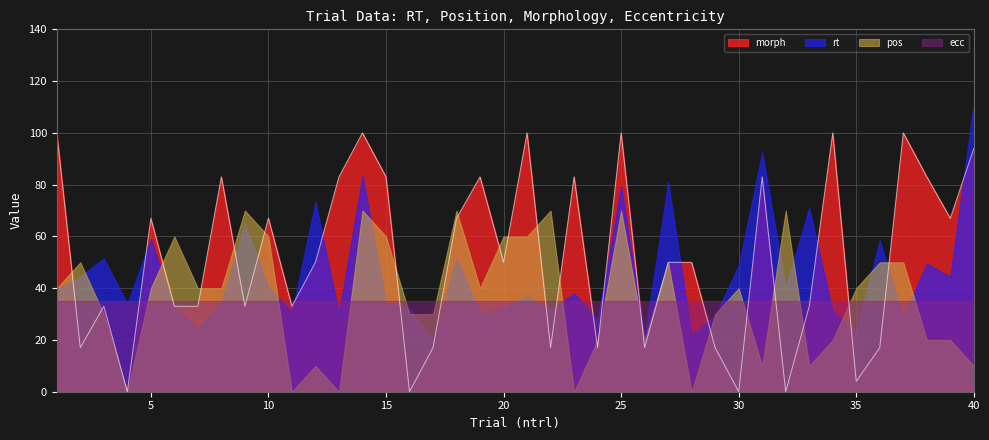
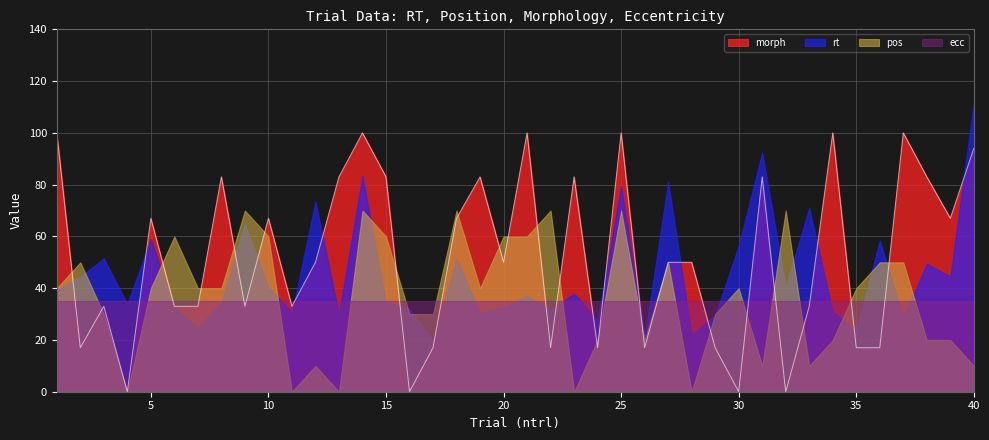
rt, 30: 49 -> 57
morph, 35: 4 -> 17
